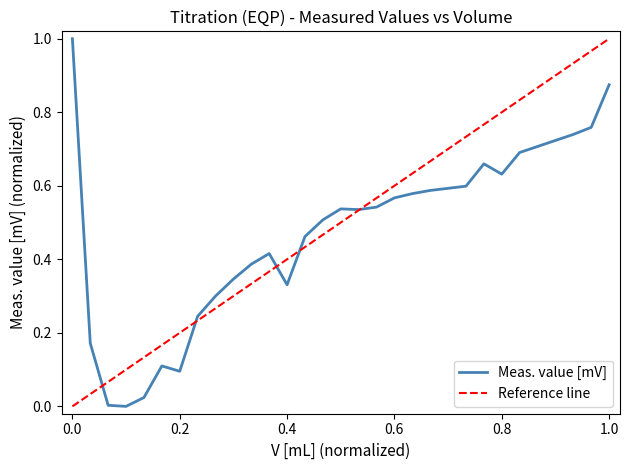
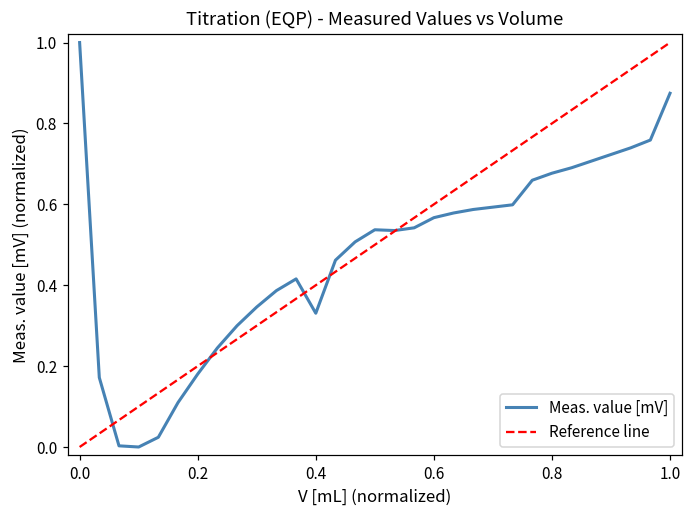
Meas. value [mV], 0.2: 0.10 -> 0.18
Meas. value [mV], 0.8: 0.63 -> 0.68
